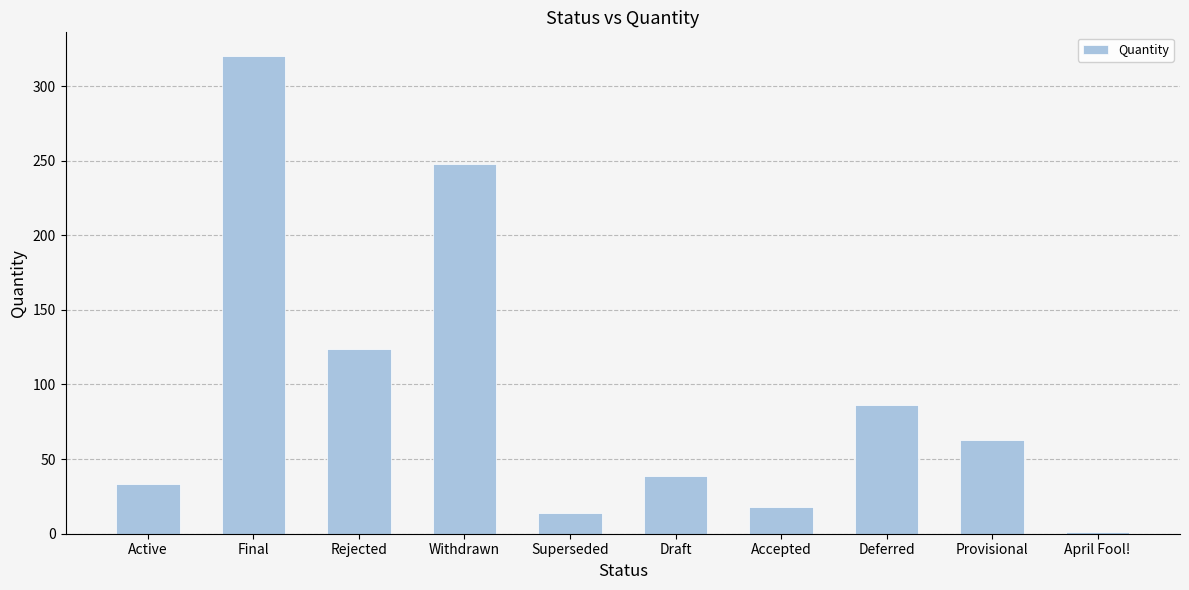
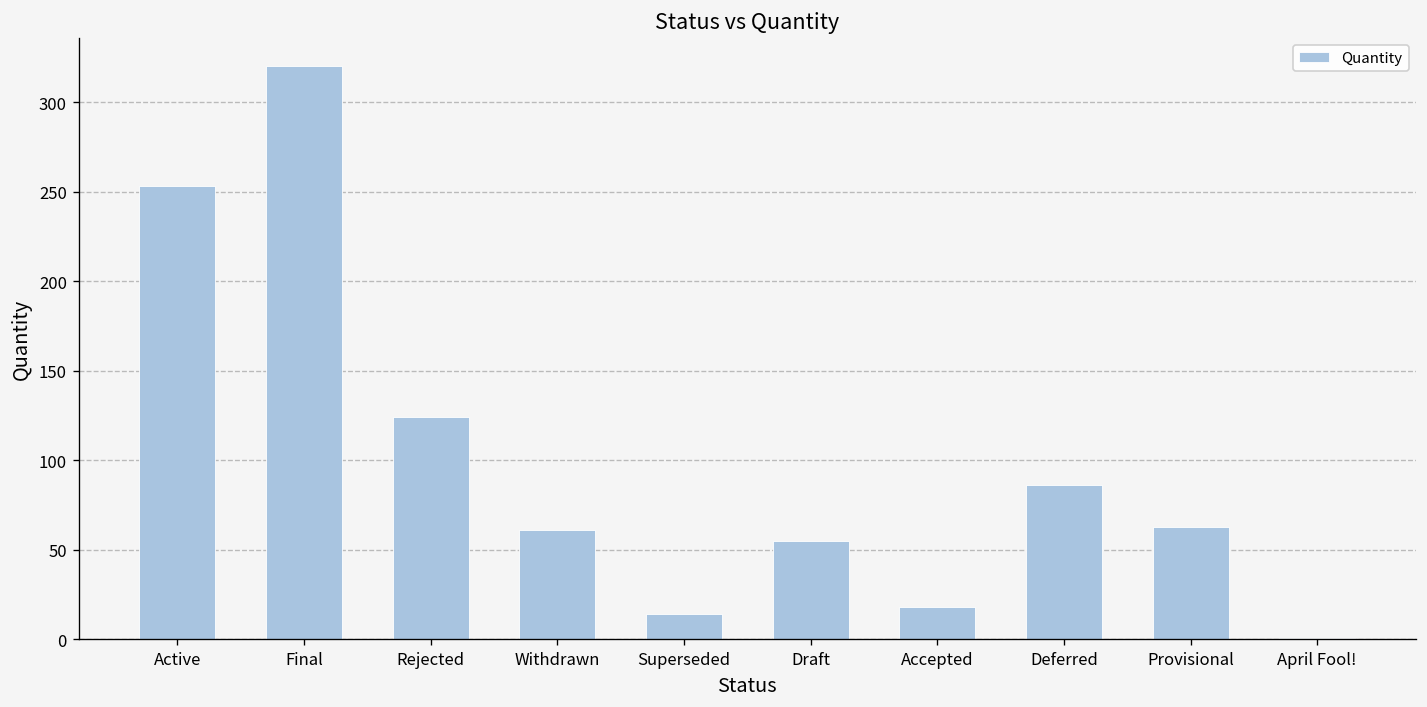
Active: 33 -> 253
Withdrawn: 248 -> 61
Draft: 39 -> 55
